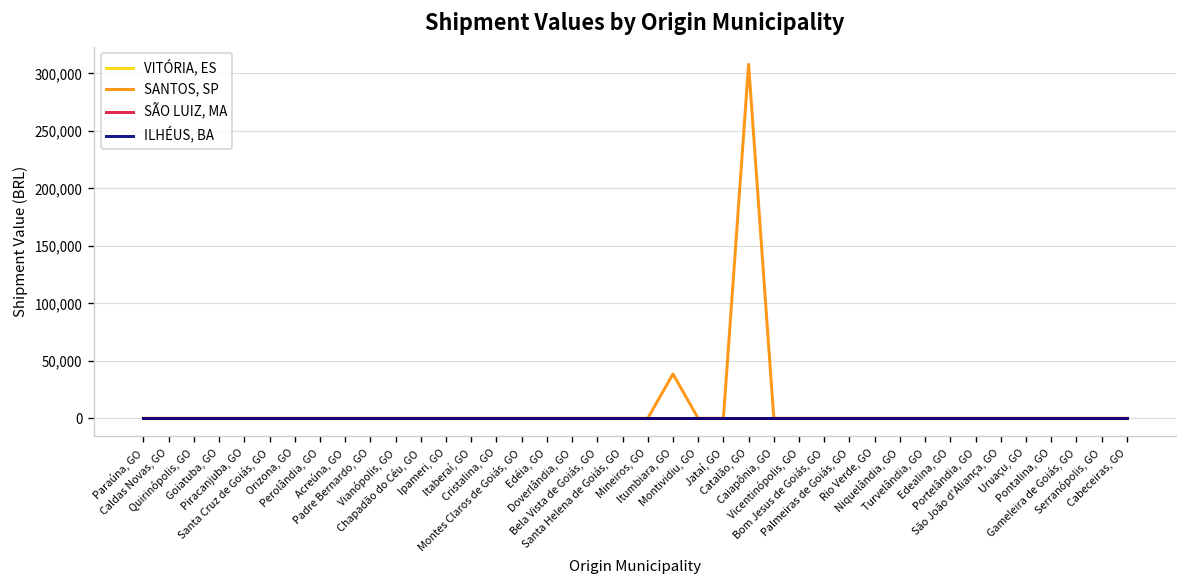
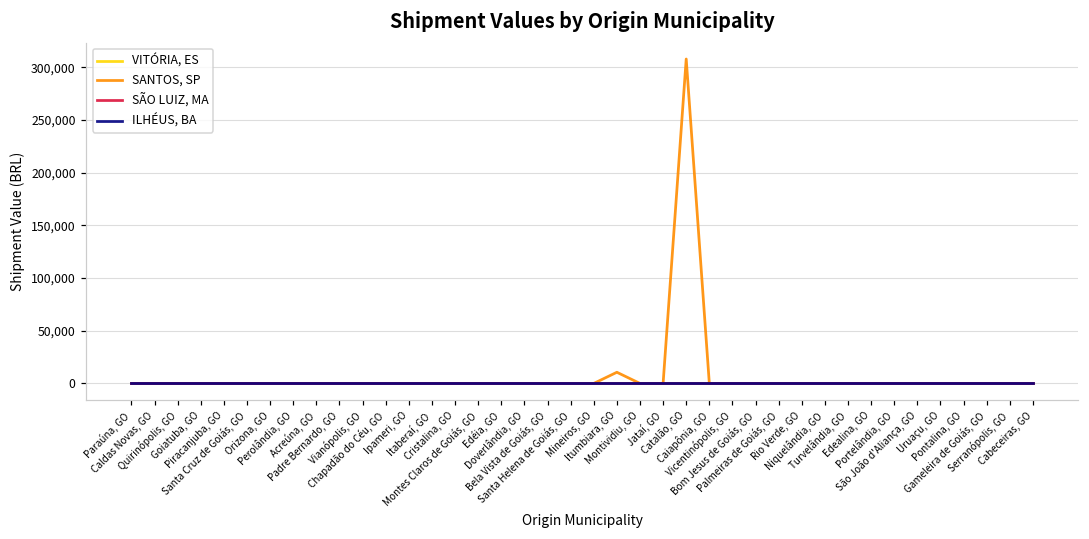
SANTOS, SP, Itumbiara, GO: 40,000 -> 10,000
